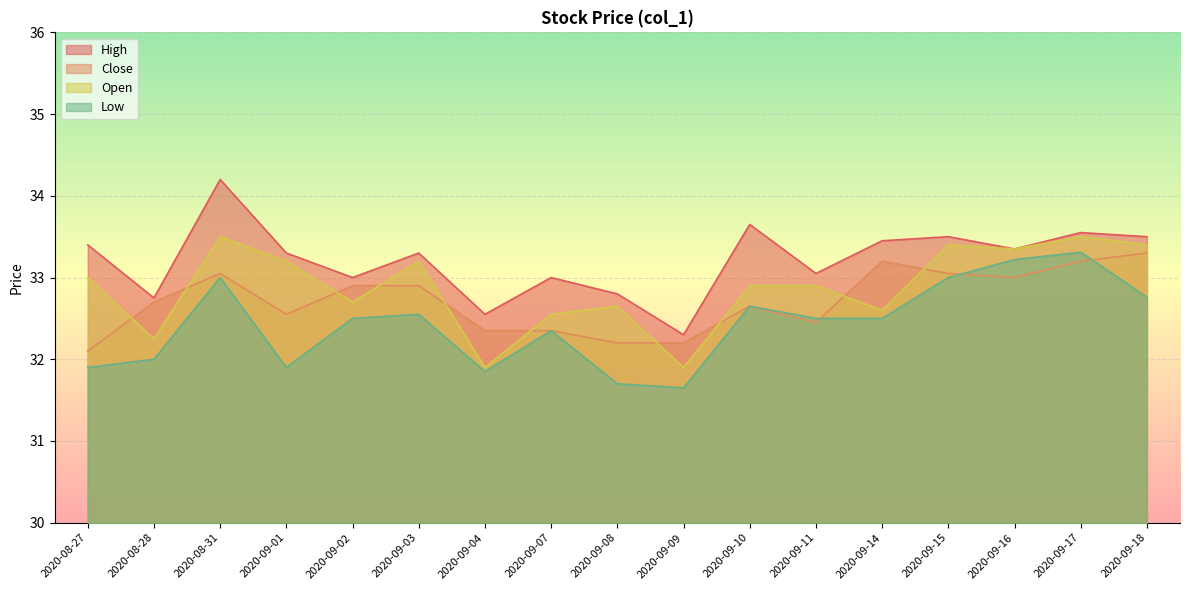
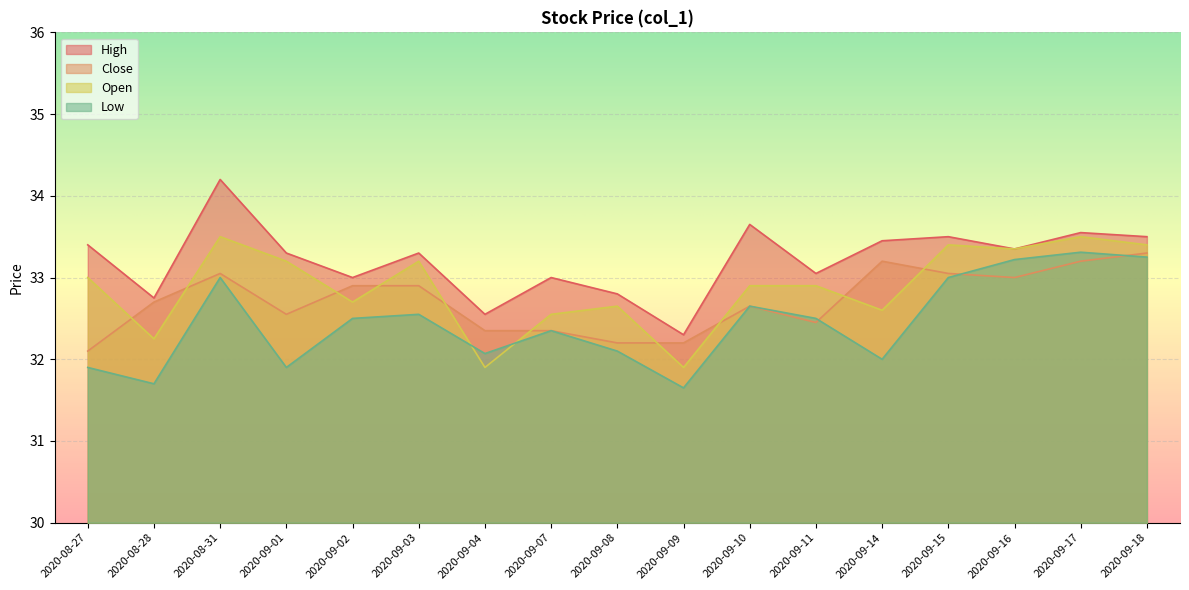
Low, 2020-08-28: 32.0 -> 31.7
Low, 2020-09-04: 31.9 -> 32.1
Low, 2020-09-08: 31.7 -> 32.1
Low, 2020-09-14: 32.5 -> 32.0
Low, 2020-09-18: 32.8 -> 33.3
